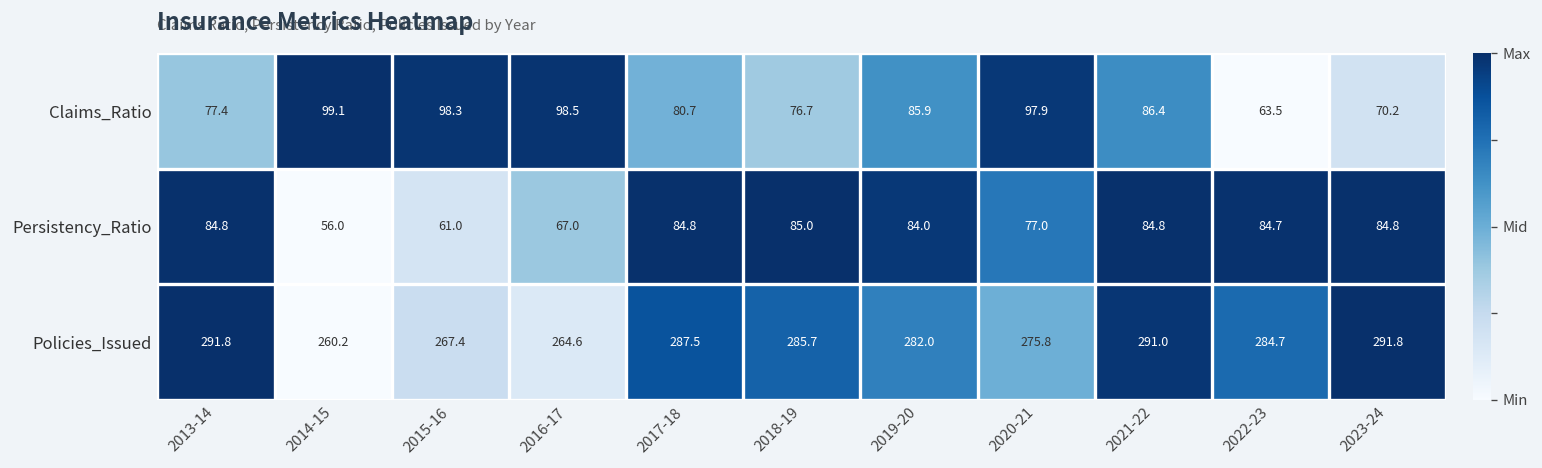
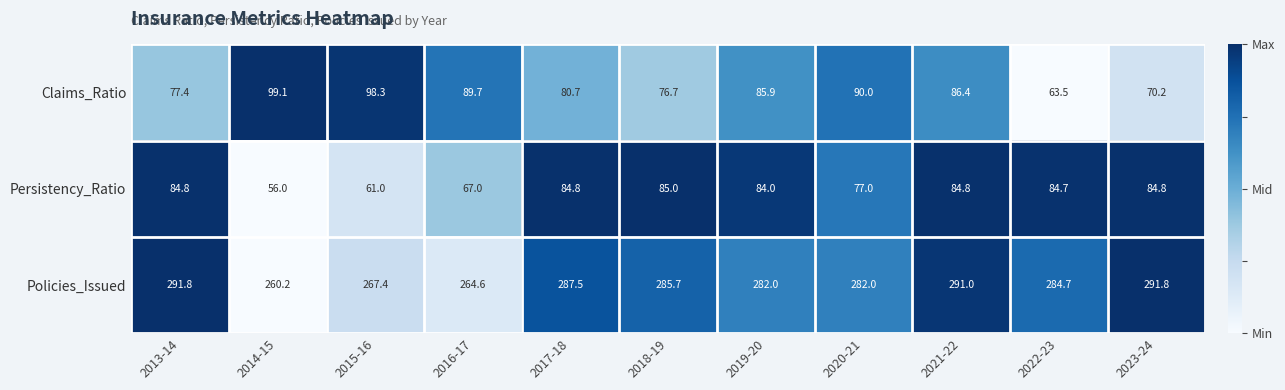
Claims_Ratio, 2016-17: 98.5 -> 89.7
Claims_Ratio, 2020-21: 97.9 -> 90.0
Policies_Issued, 2020-21: 275.8 -> 282.0
